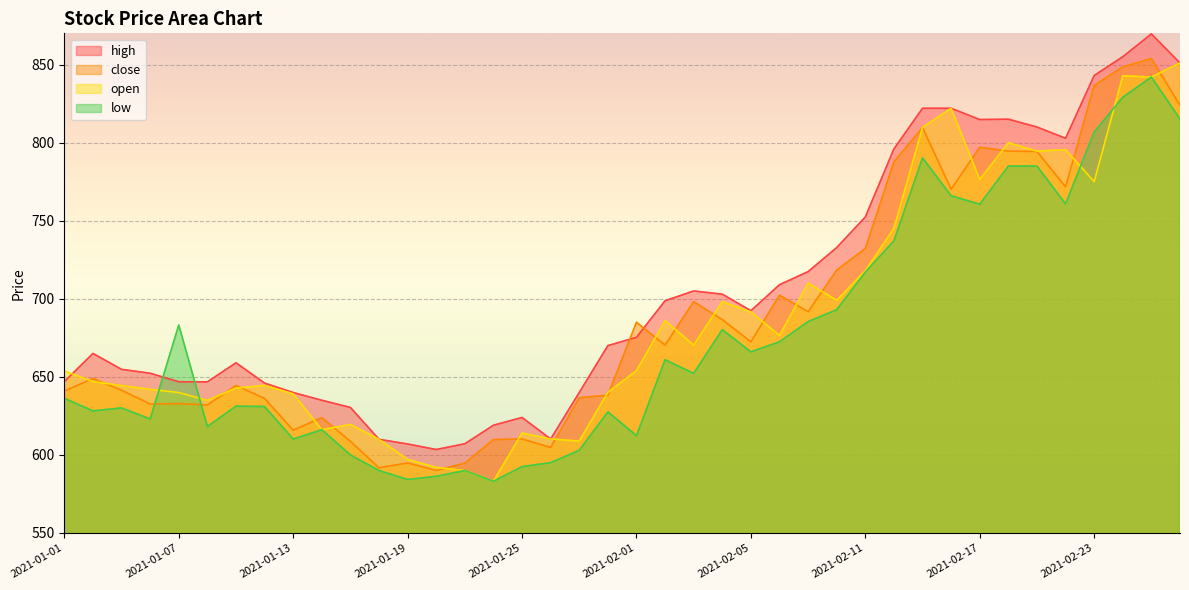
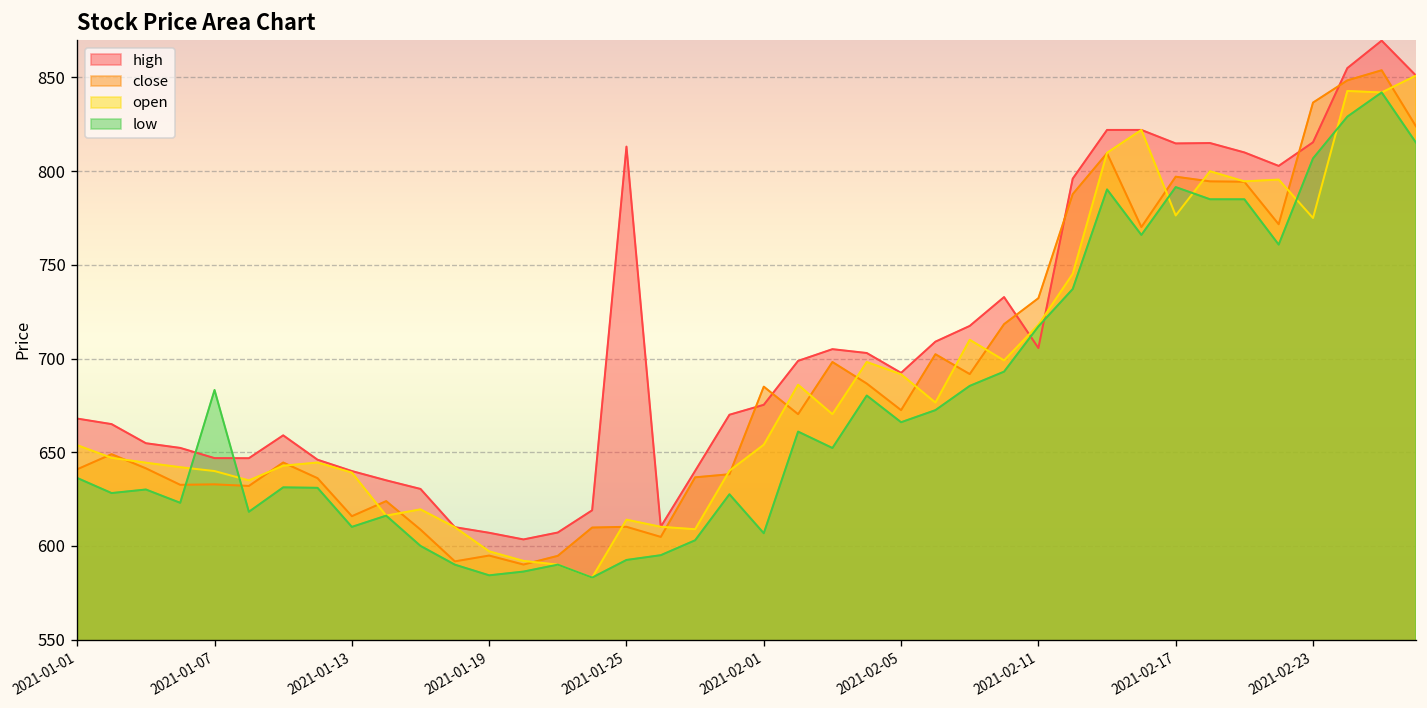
high, 2021-01-01: 647 -> 668
high, 2021-01-25: 624 -> 813
low, 2021-02-01: 612 -> 607
high, 2021-02-11: 752 -> 706
low, 2021-02-17: 761 -> 792
high, 2021-02-23: 843 -> 815
